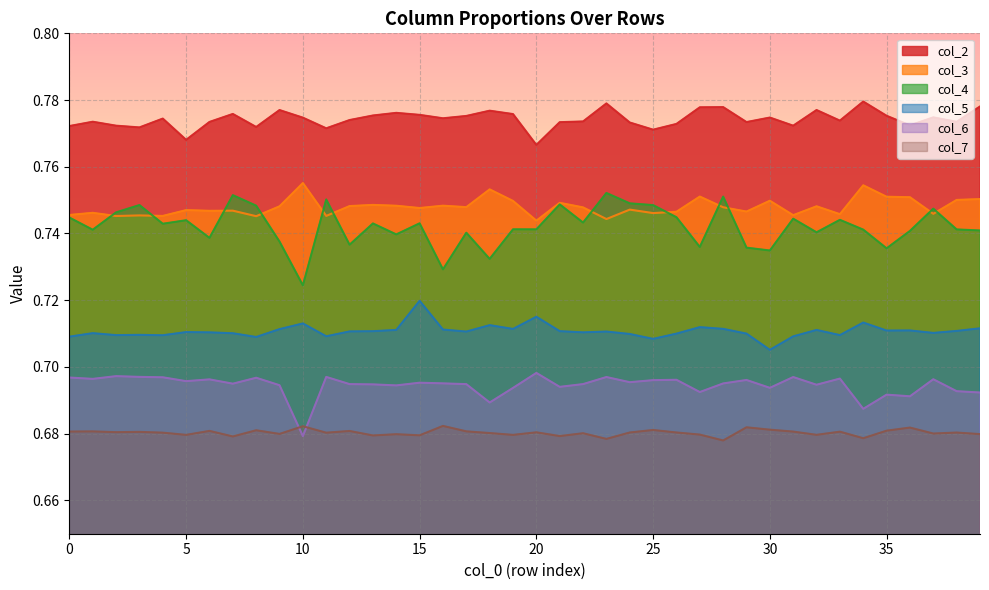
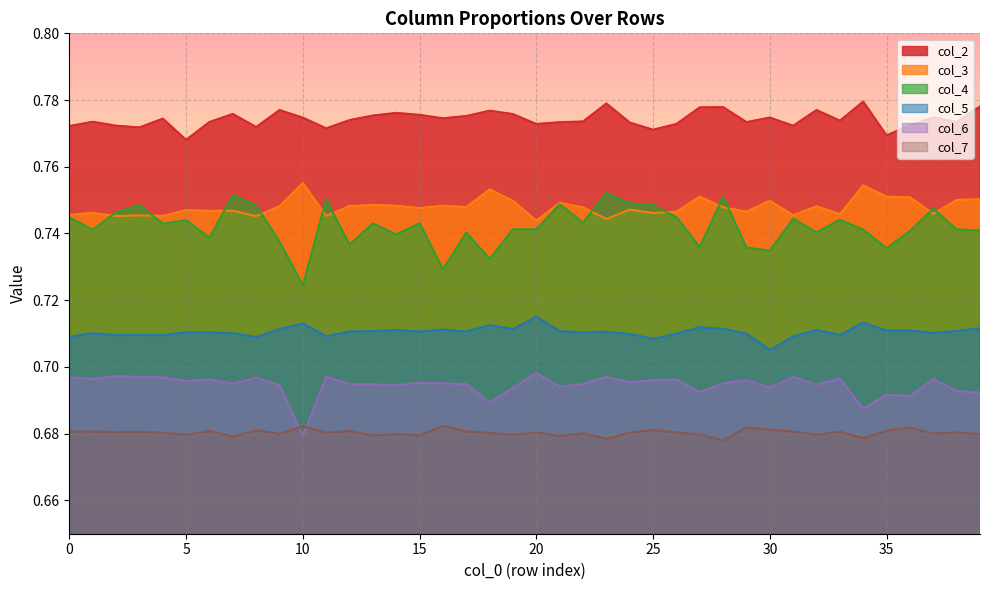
col_5, 15: 0.720 -> 0.711
col_2, 20: 0.767 -> 0.773
col_2, 35: 0.775 -> 0.769
